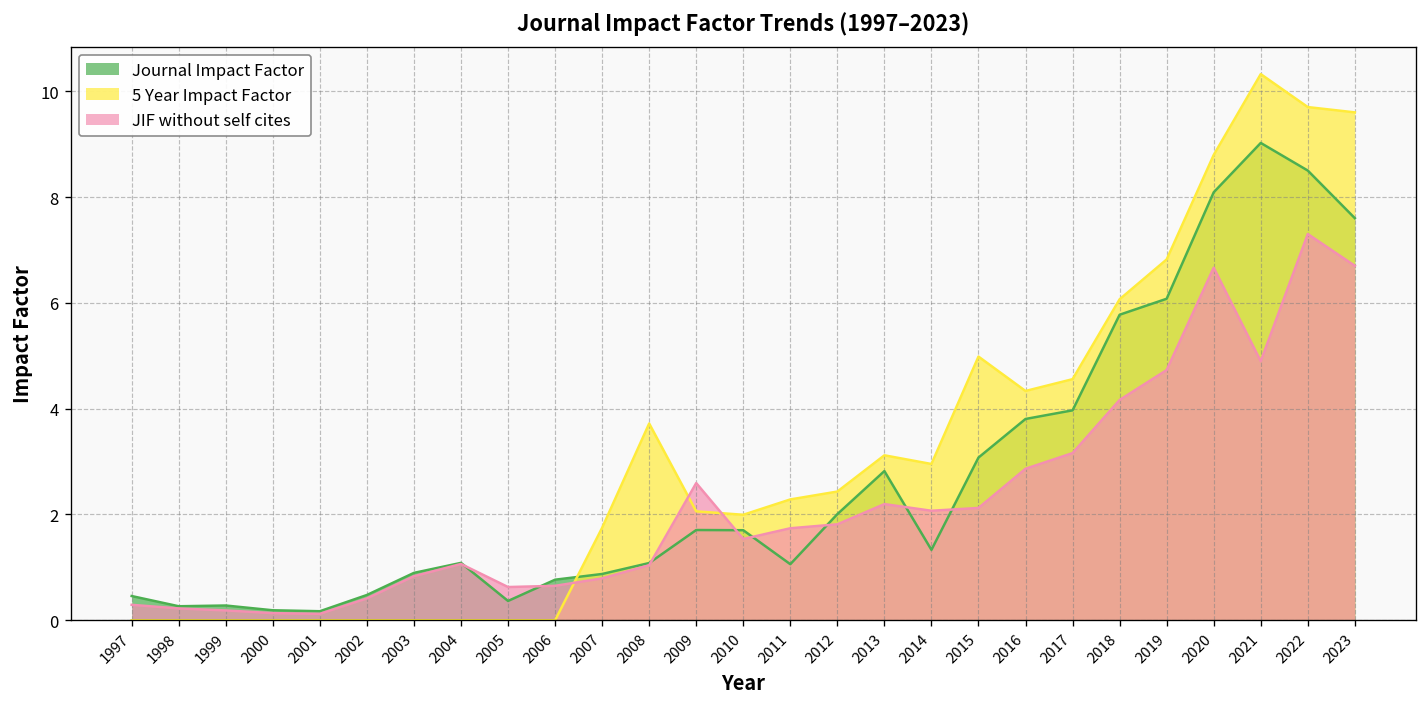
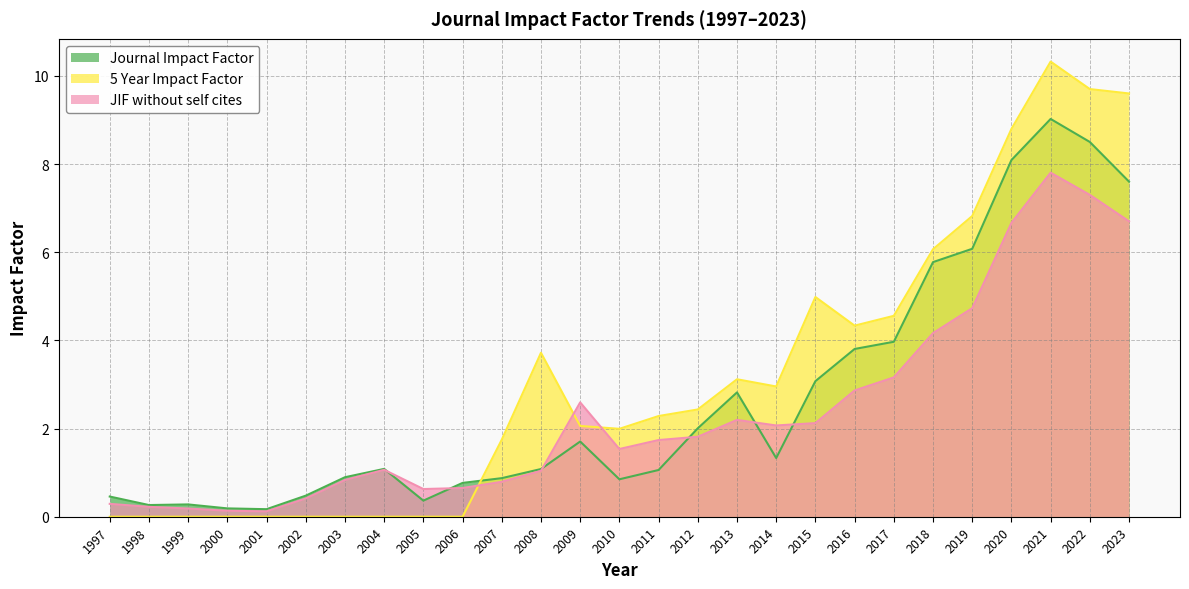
Journal Impact Factor, 2010: 1.7 -> 0.8
JIF without self cites, 2021: 4.9 -> 7.8
